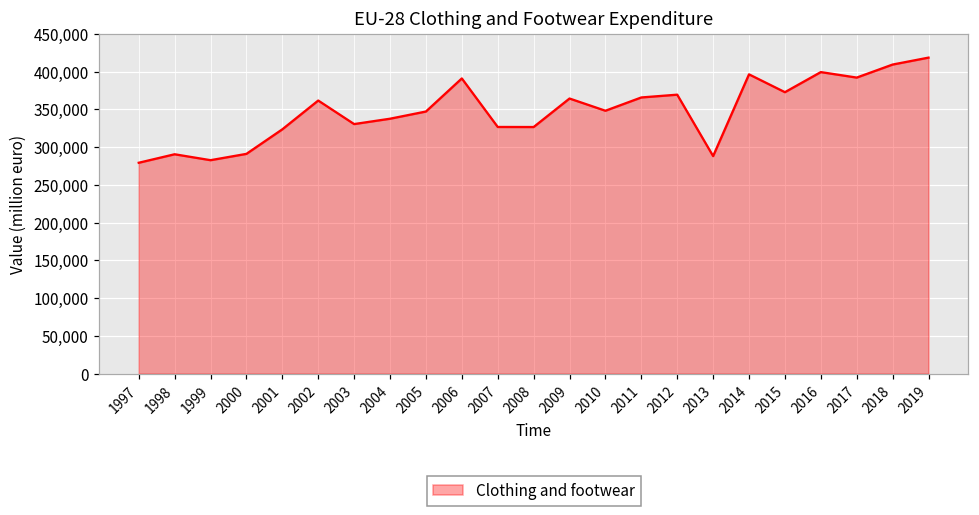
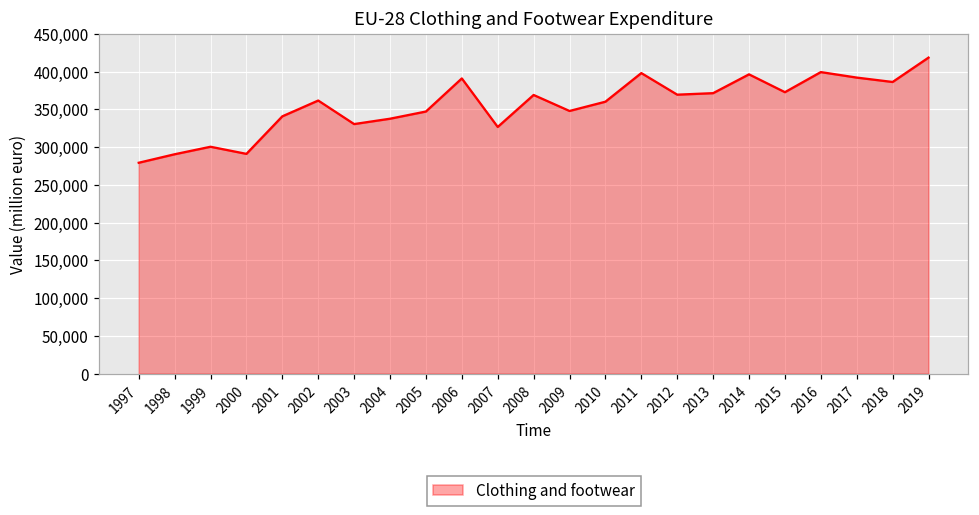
1999: 280,000 -> 300,000
2001: 320,000 -> 340,000
2008: 330,000 -> 370,000
2009: 360,000 -> 350,000
2010: 350,000 -> 360,000
2011: 370,000 -> 400,000
2013: 290,000 -> 370,000
2018: 410,000 -> 390,000
